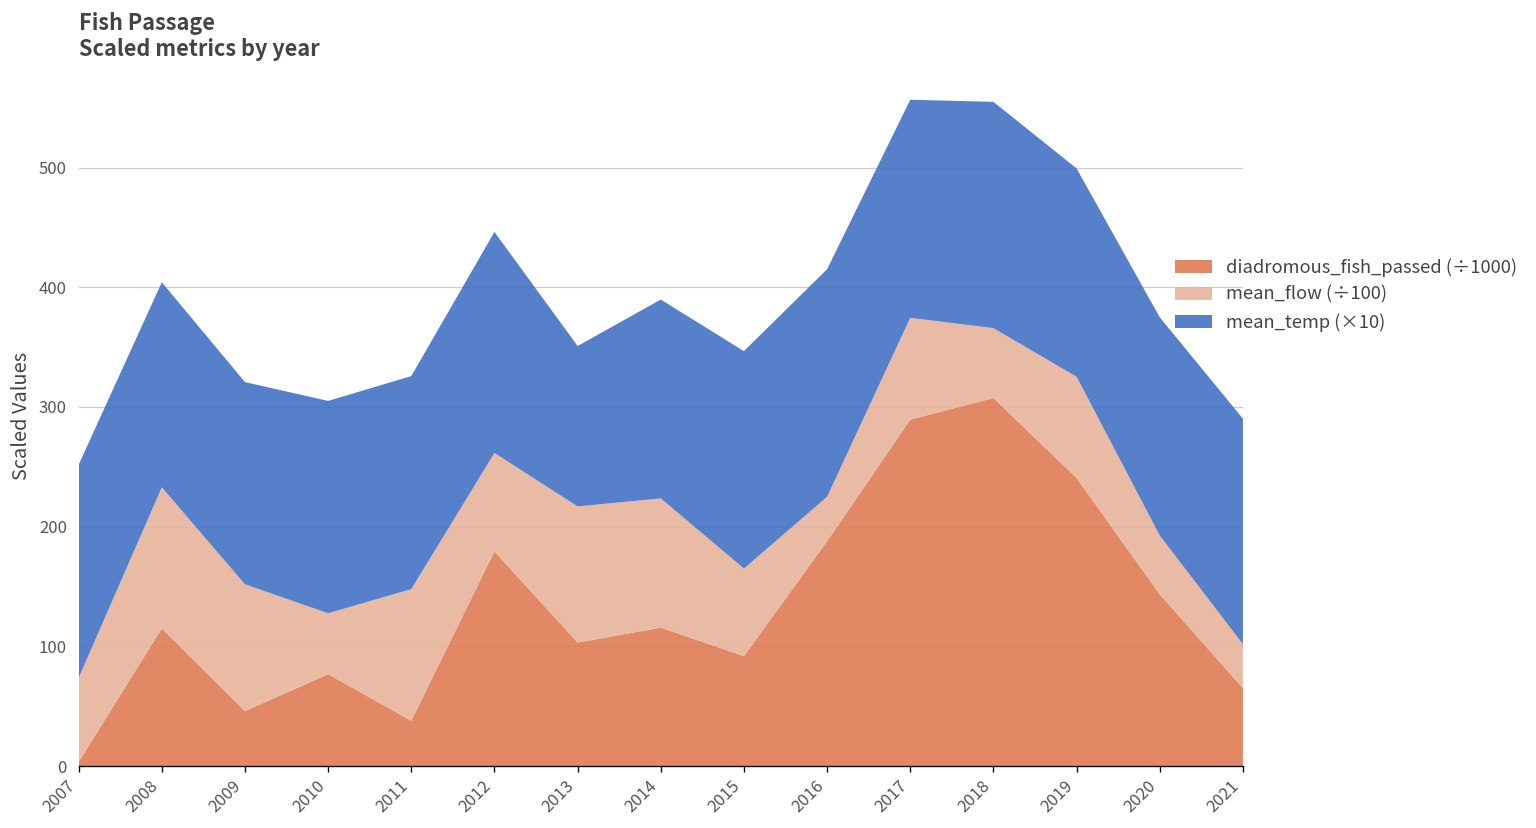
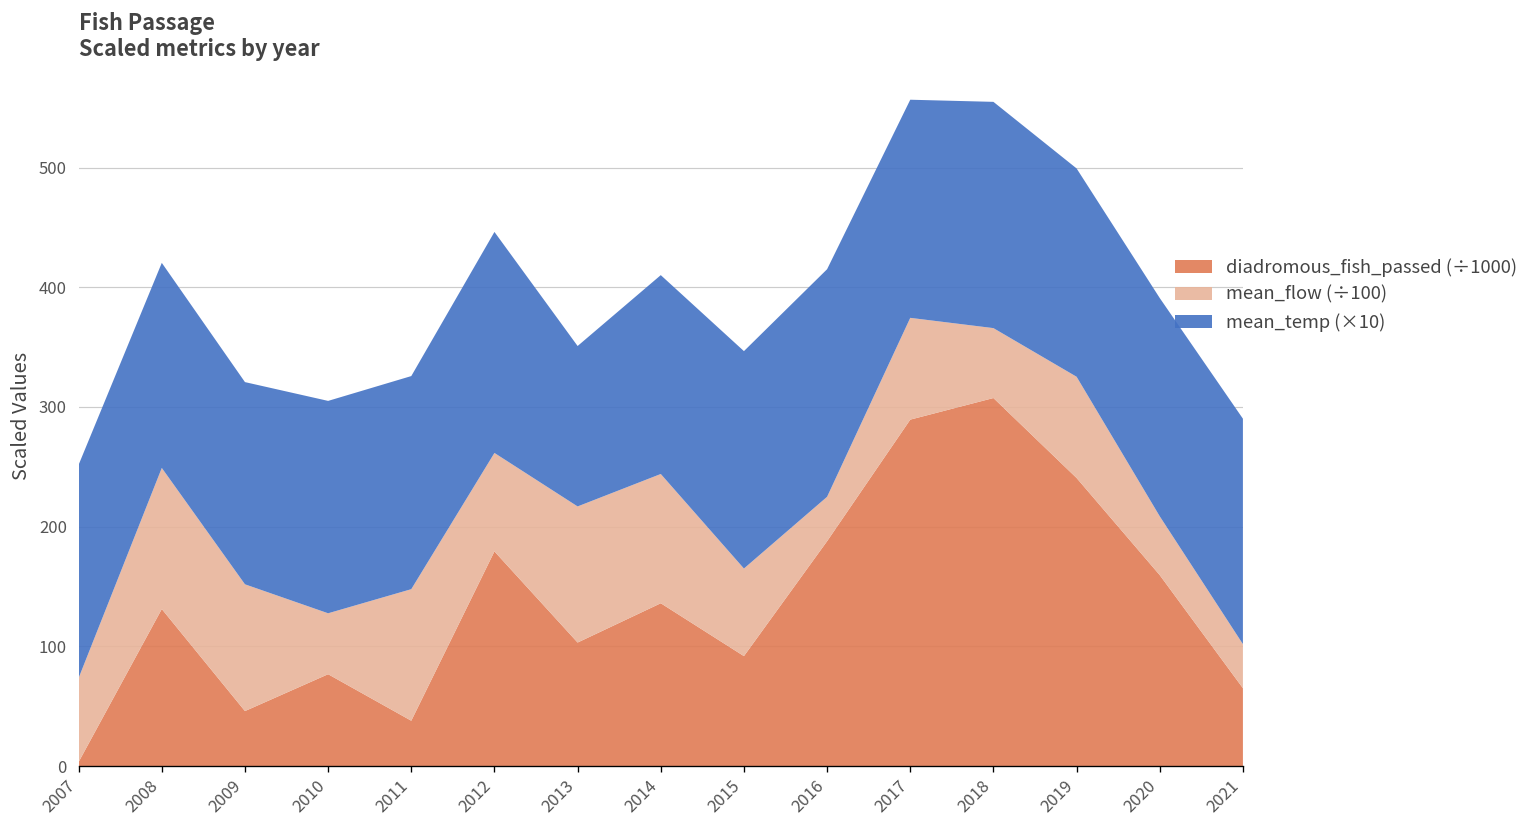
diadromous_fish_passed (÷1000), 2008: 120 -> 130
diadromous_fish_passed (÷1000), 2014: 120 -> 140
diadromous_fish_passed (÷1000), 2020: 140 -> 160
